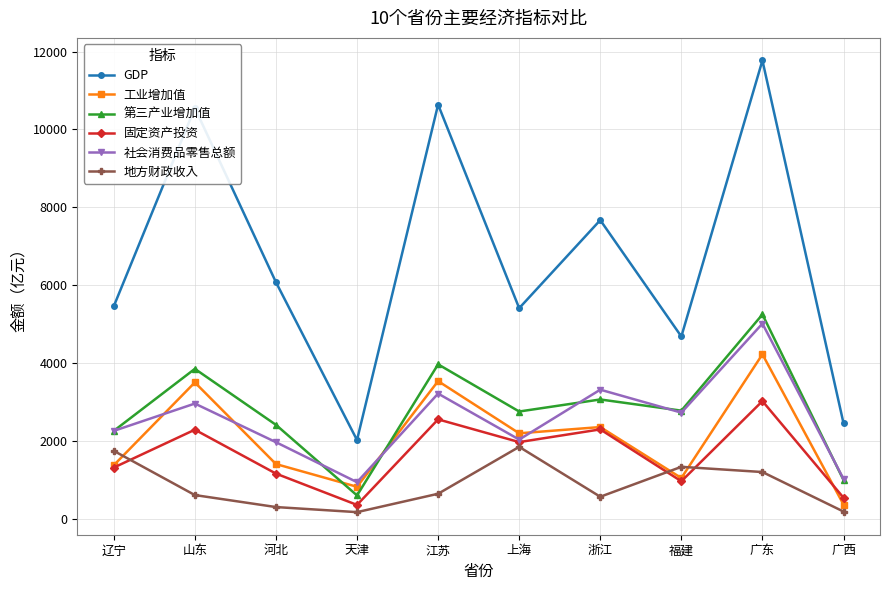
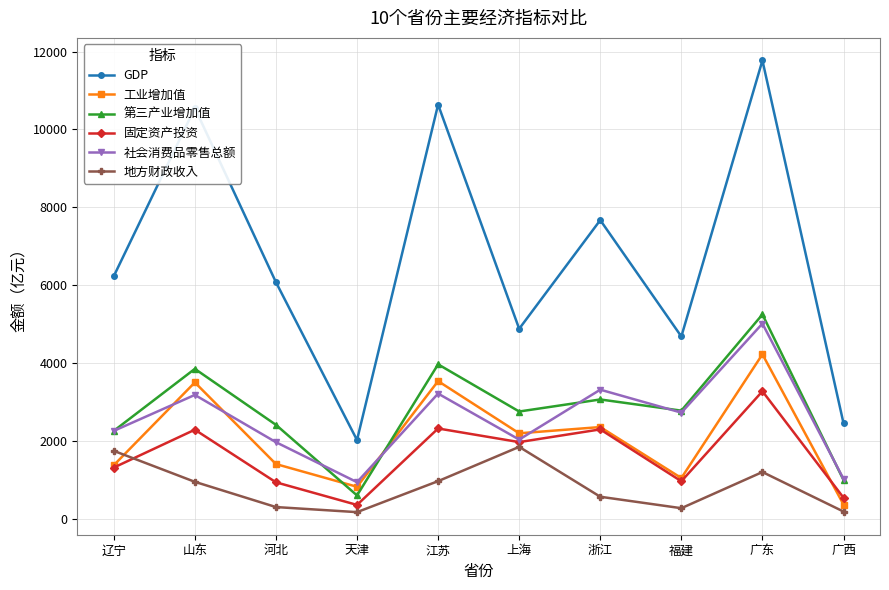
GDP, 辽宁: 5500 -> 6200
社会消费品零售总额, 山东: 3000 -> 3200
地方财政收入, 山东: 600 -> 1000
固定资产投资, 河北: 1200 -> 900
固定资产投资, 江苏: 2600 -> 2300
地方财政收入, 江苏: 600 -> 1000
GDP, 上海: 5400 -> 4900
地方财政收入, 福建: 1300 -> 300
固定资产投资, 广东: 3000 -> 3300
